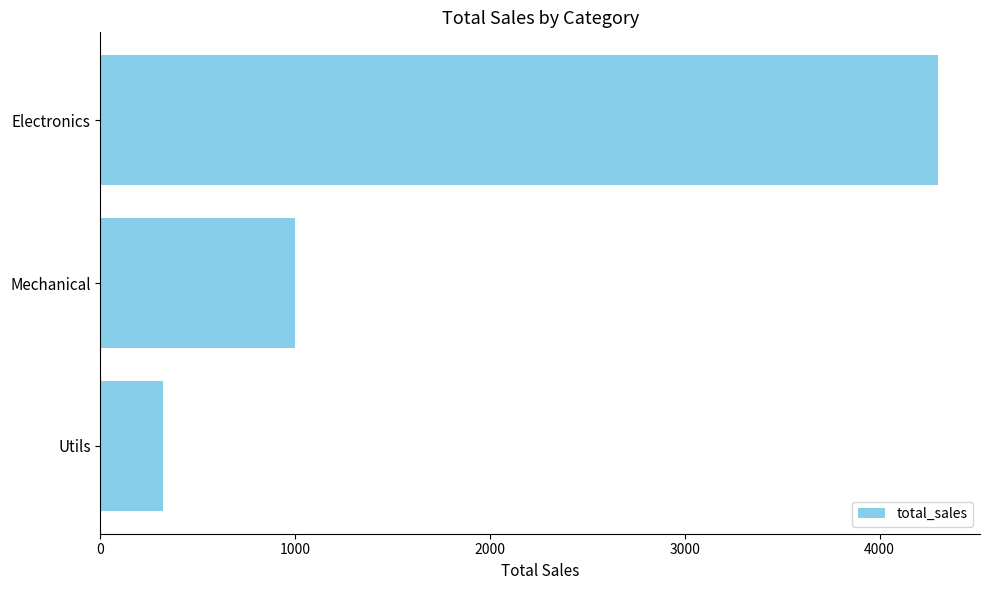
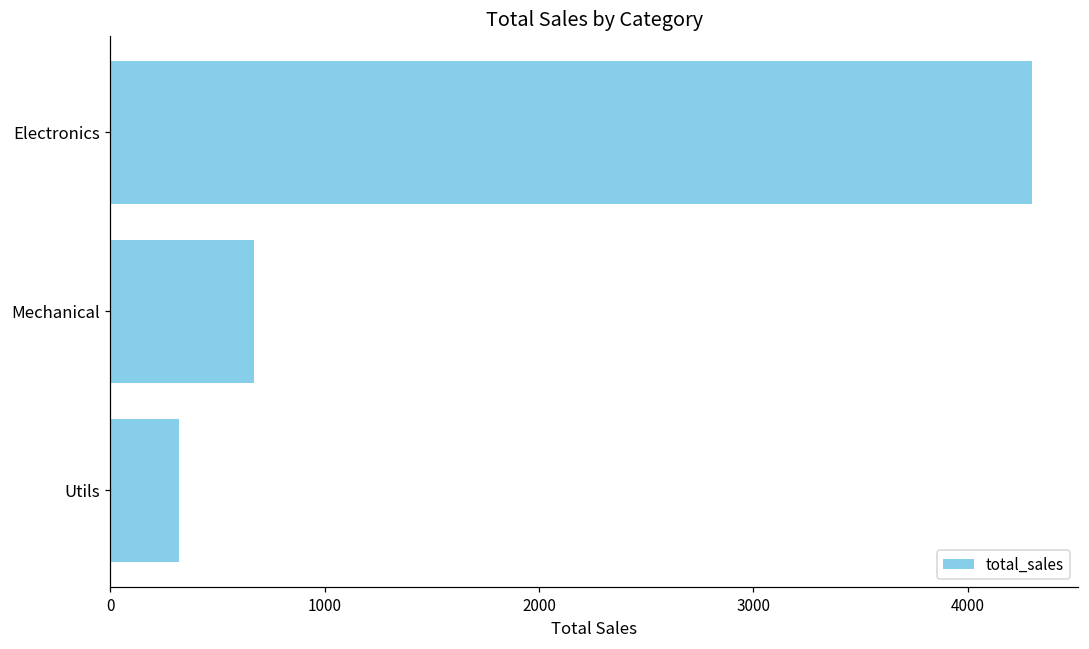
Mechanical: 1000 -> 670
